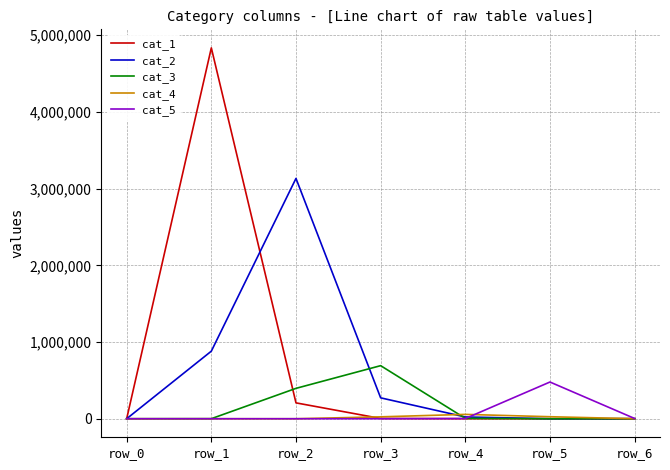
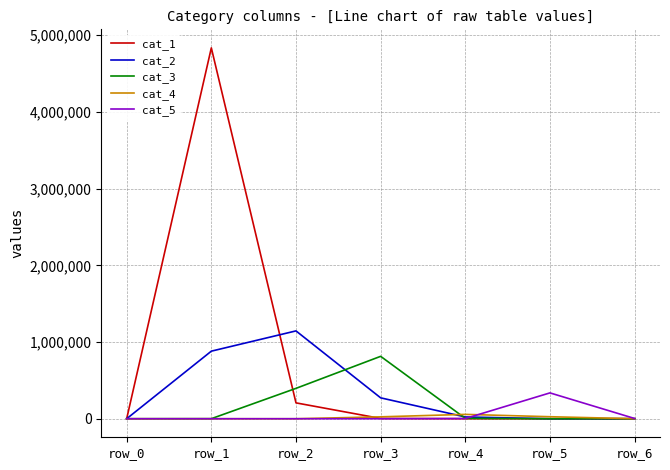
cat_2, row_2: 3,100,000 -> 1,100,000
cat_3, row_3: 700,000 -> 800,000
cat_5, row_5: 500,000 -> 300,000
